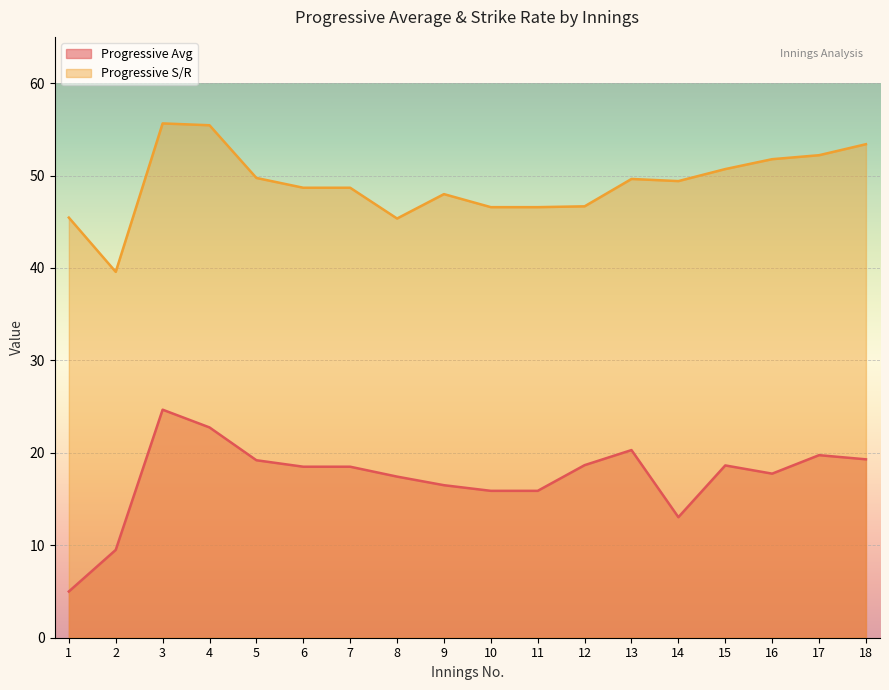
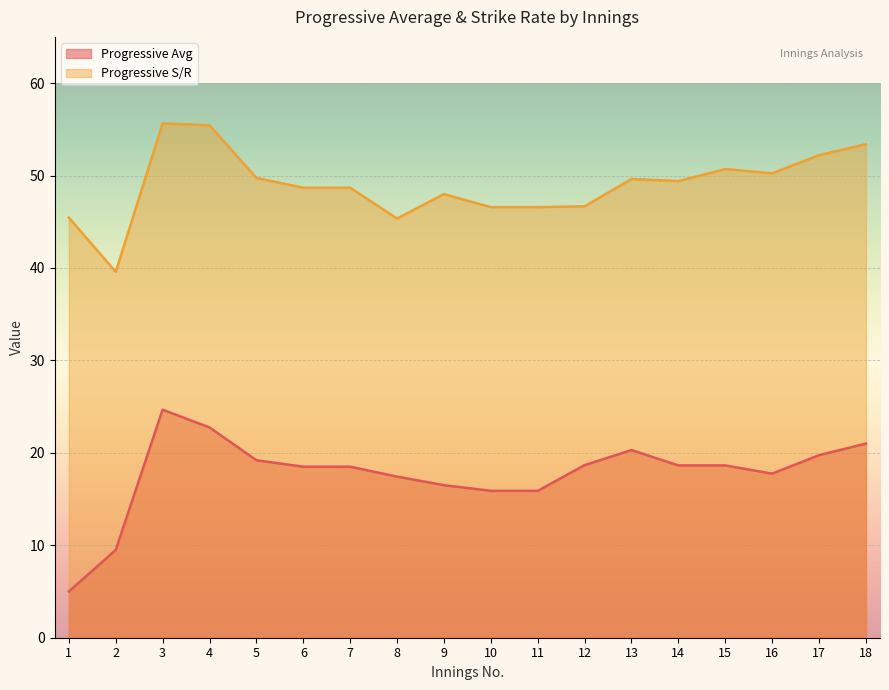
Progressive Avg, 14: 13 -> 19
Progressive S/R, 16: 52 -> 50
Progressive Avg, 18: 19 -> 21
